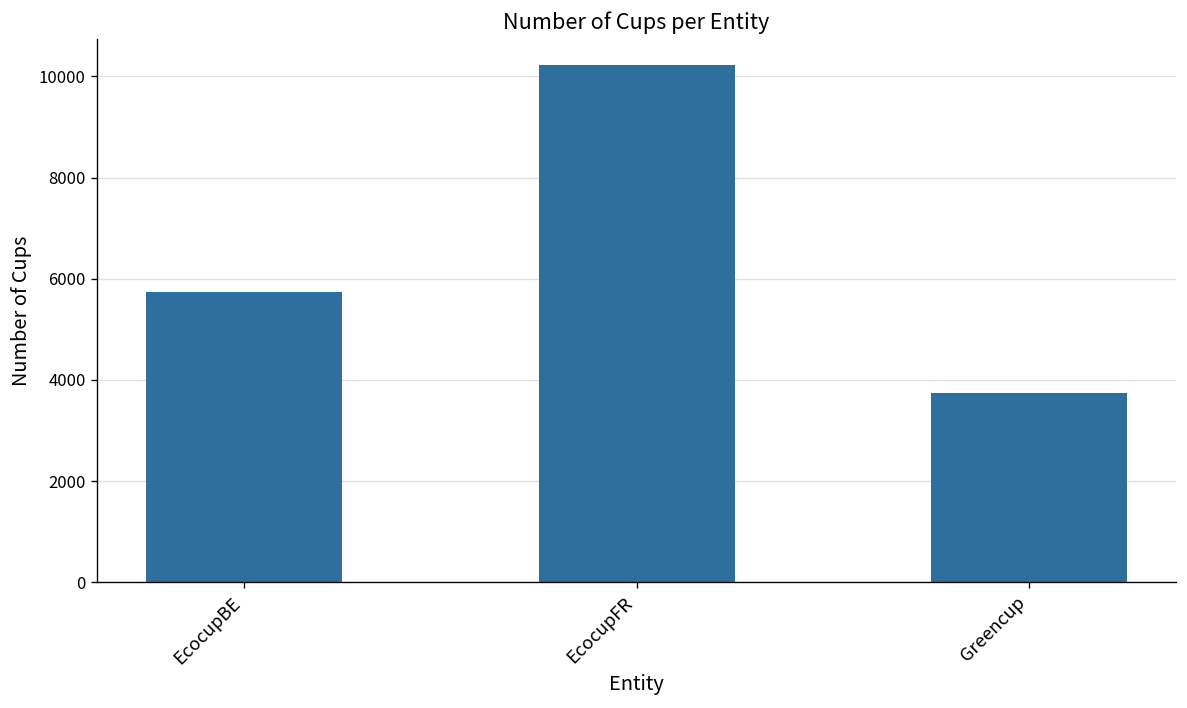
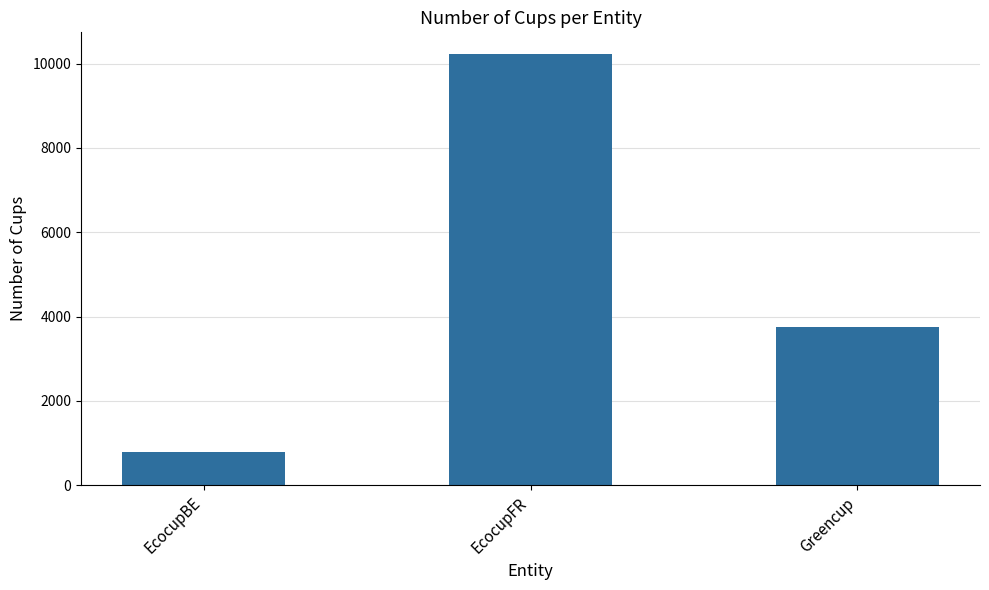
EcocupBE: 5700 -> 800
